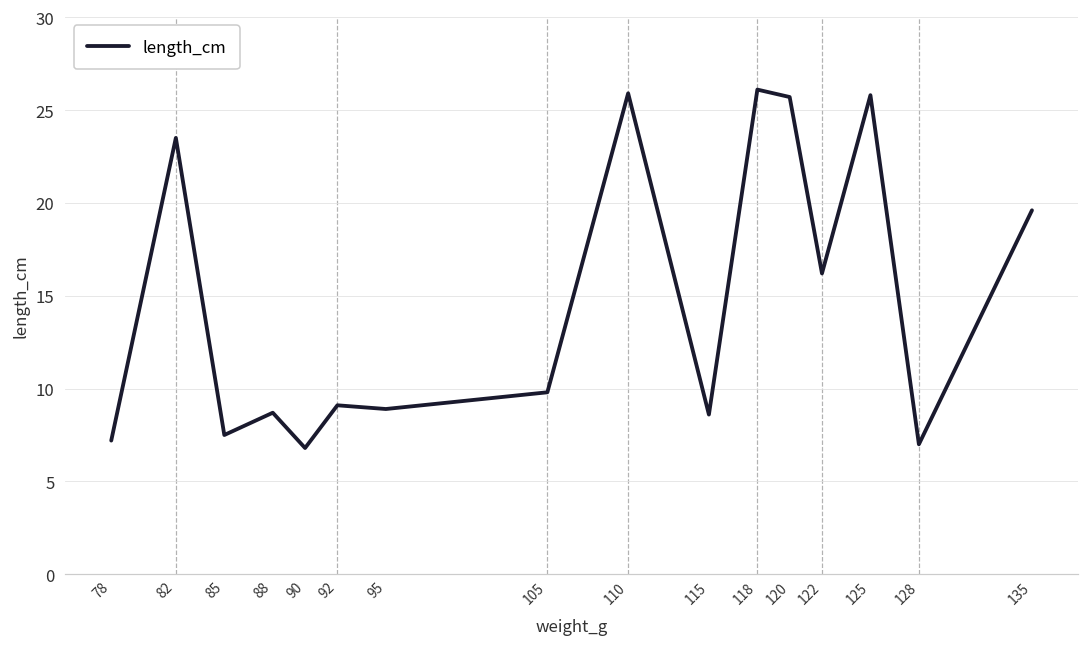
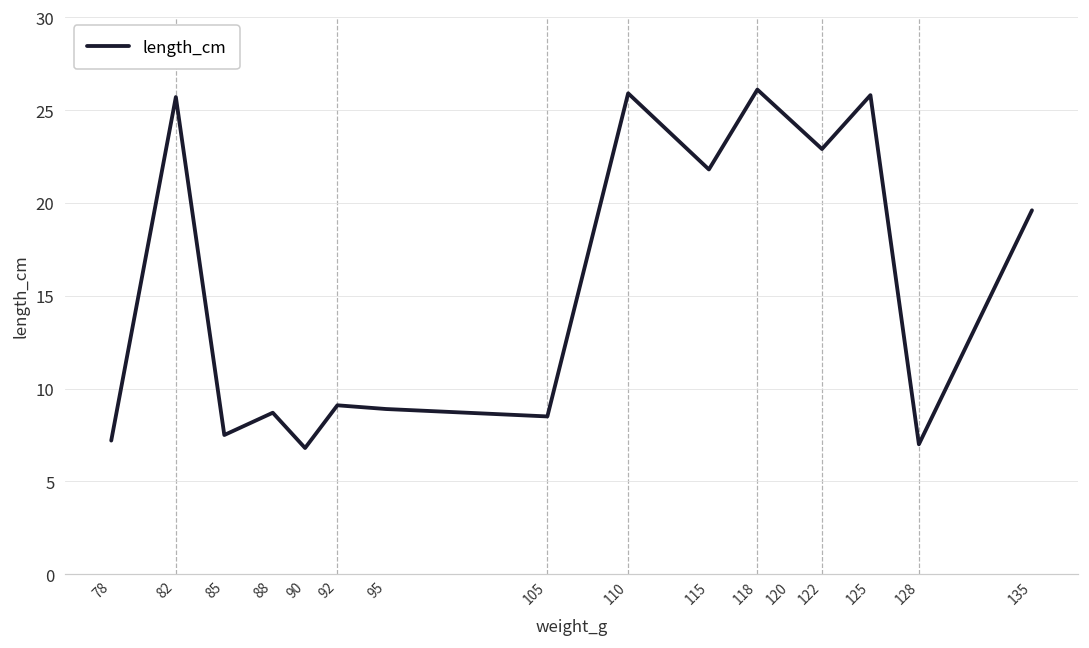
82: 23.5 -> 25.7
105: 9.8 -> 8.5
115: 8.6 -> 21.8
120: 25.7 -> 24.5
122: 16.2 -> 22.9
